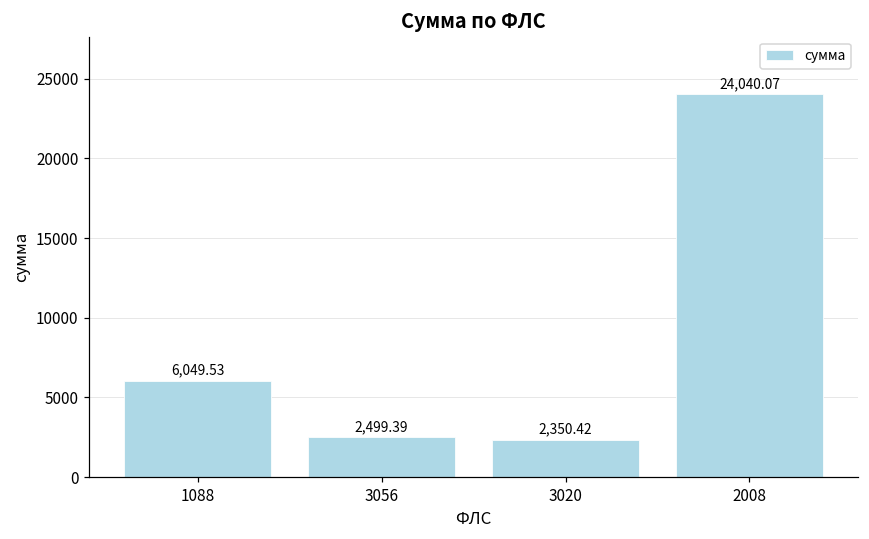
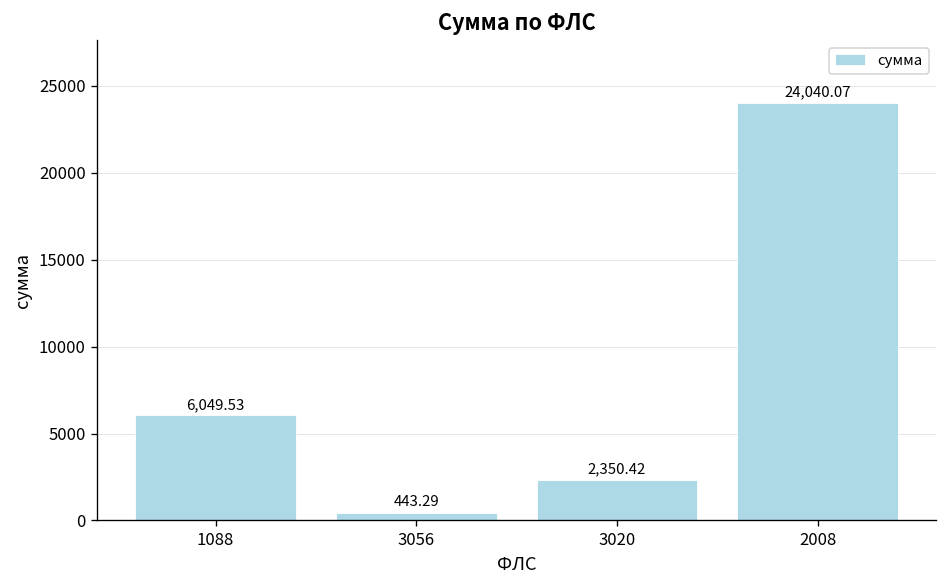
3056: 2,499.39 -> 443.29
